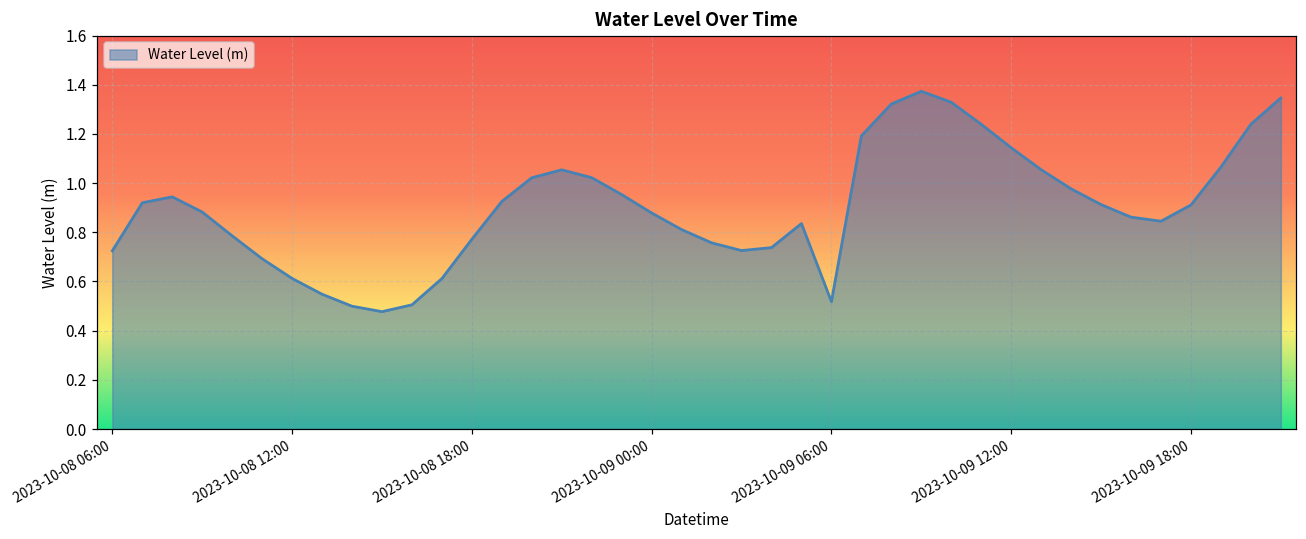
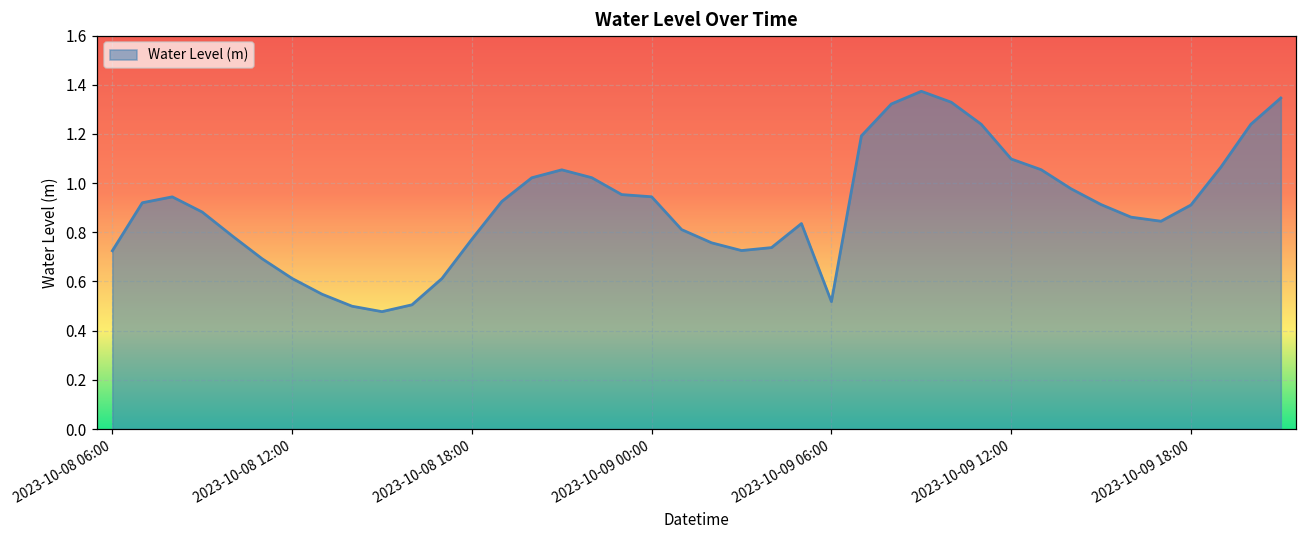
2023-10-09 00:00: 0.88 -> 0.94
2023-10-09 12:00: 1.14 -> 1.10
